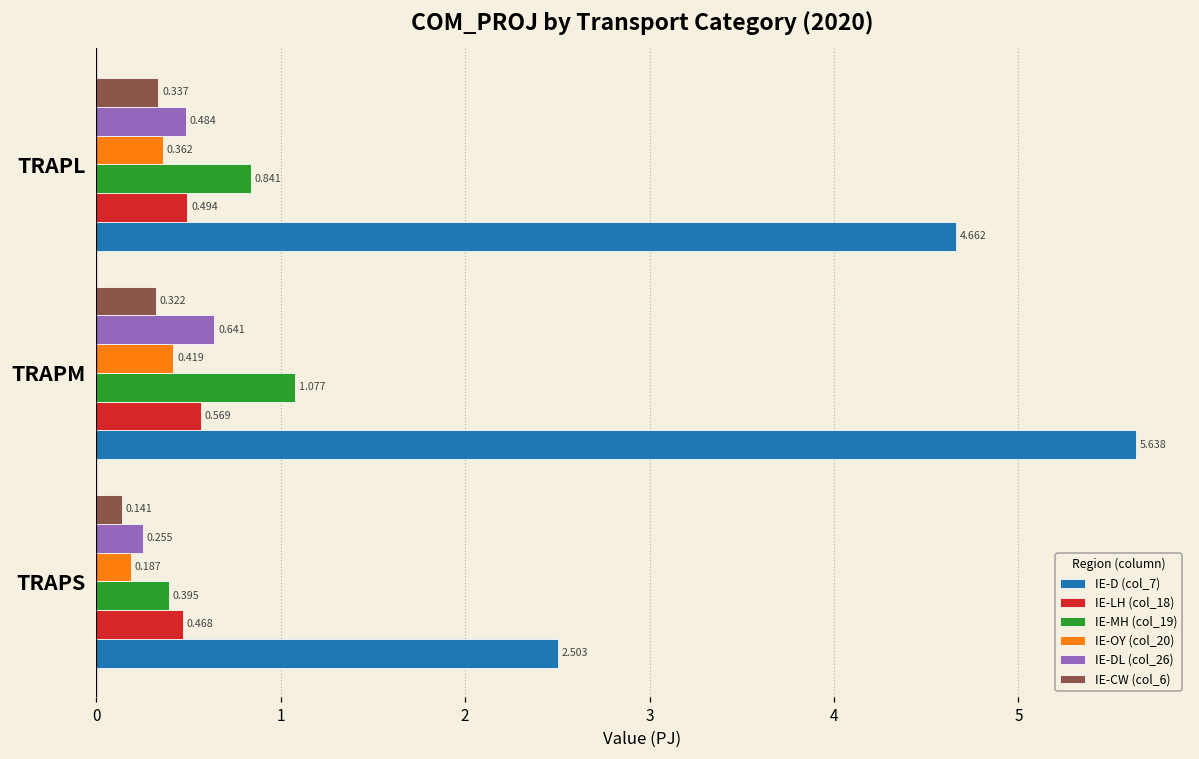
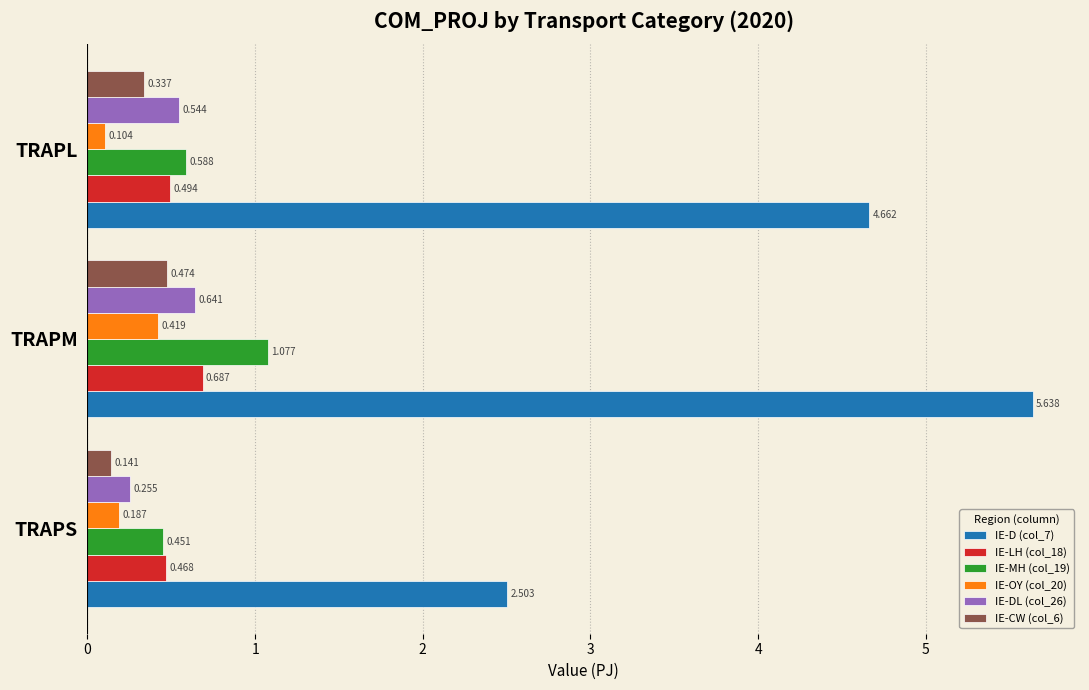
IE-DL (col_26), TRAPL: 0.484 -> 0.544
IE-OY (col_20), TRAPL: 0.362 -> 0.104
IE-MH (col_19), TRAPL: 0.841 -> 0.588
IE-CW (col_6), TRAPM: 0.322 -> 0.474
IE-LH (col_18), TRAPM: 0.569 -> 0.687
IE-MH (col_19), TRAPS: 0.395 -> 0.451
